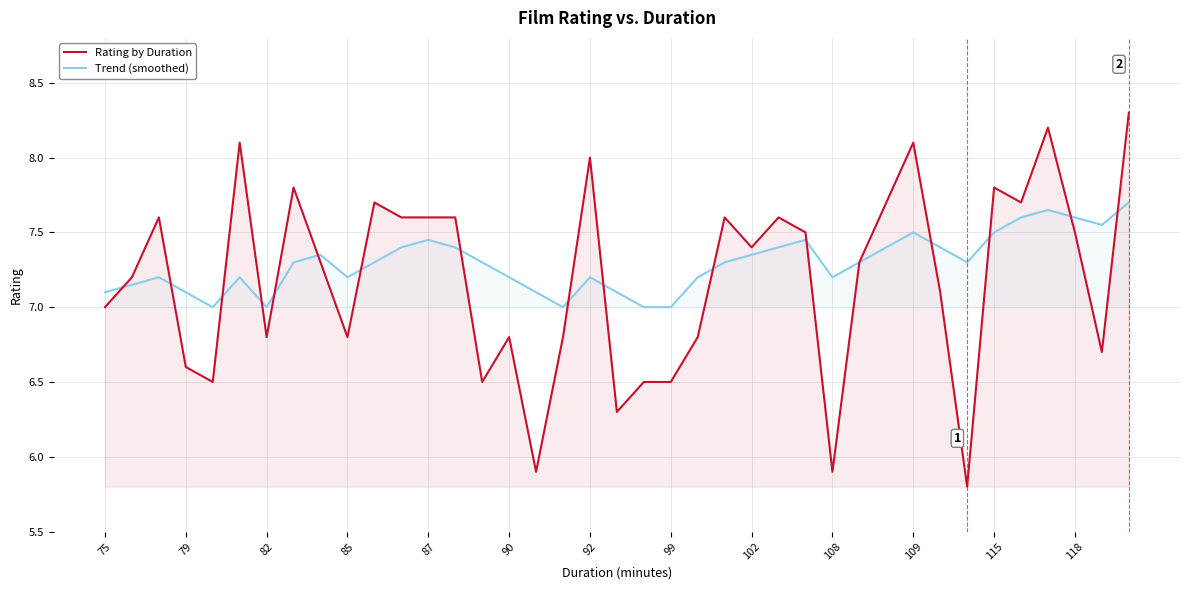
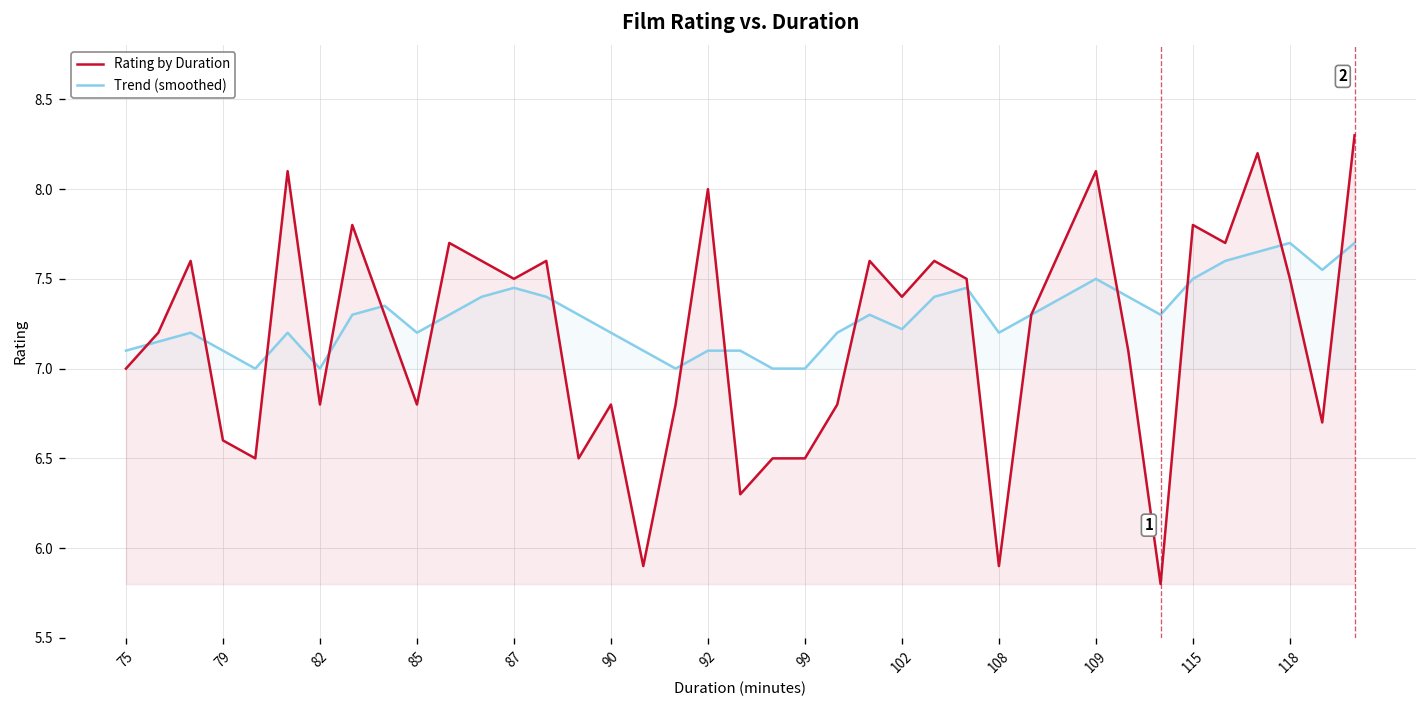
Rating by Duration, 87: 7.6 -> 7.5
Trend (smoothed), 92: 7.2 -> 7.1
Trend (smoothed), 102: 7.35 -> 7.22
Trend (smoothed), 118: 7.6 -> 7.7
